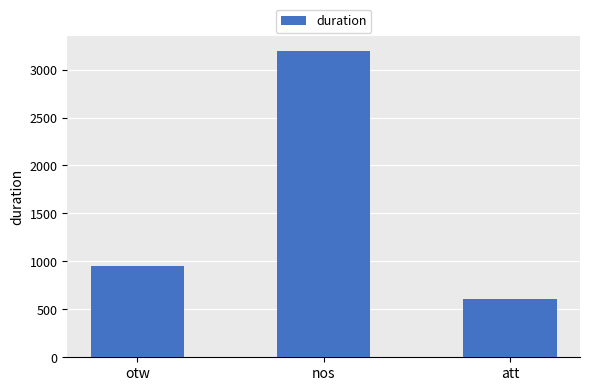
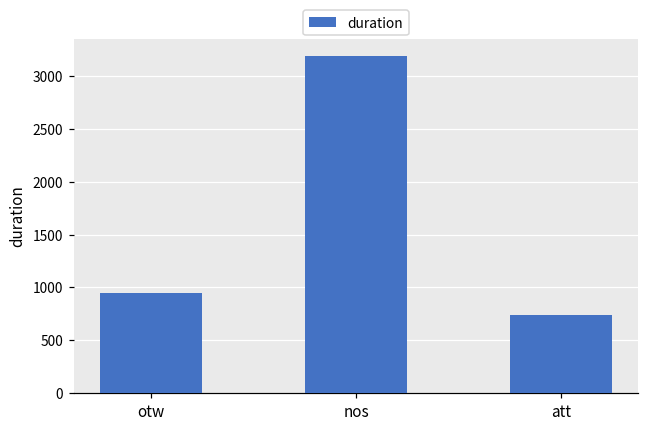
att: 600 -> 700
